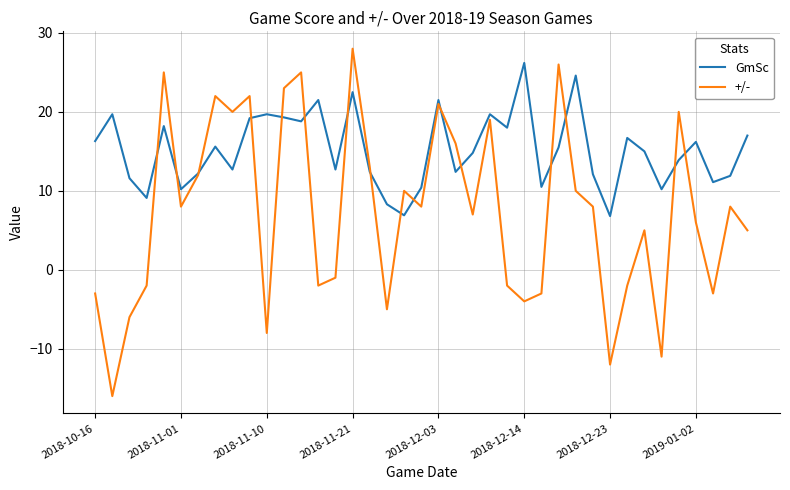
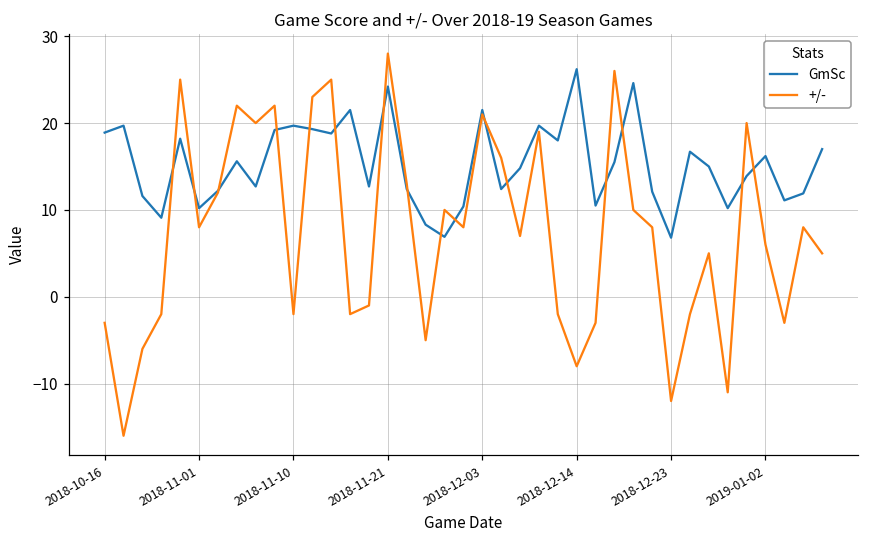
GmSc, 2018-10-16: 16 -> 19
+/-, 2018-11-10: -8 -> -2
GmSc, 2018-11-21: 23 -> 24
+/-, 2018-12-14: -4 -> -8
